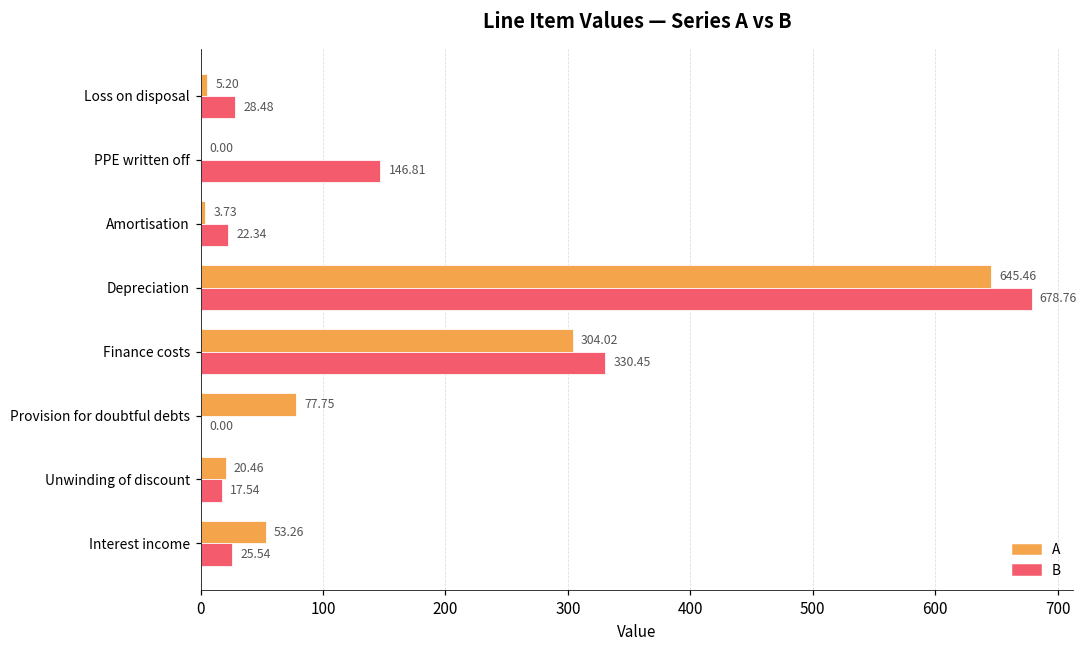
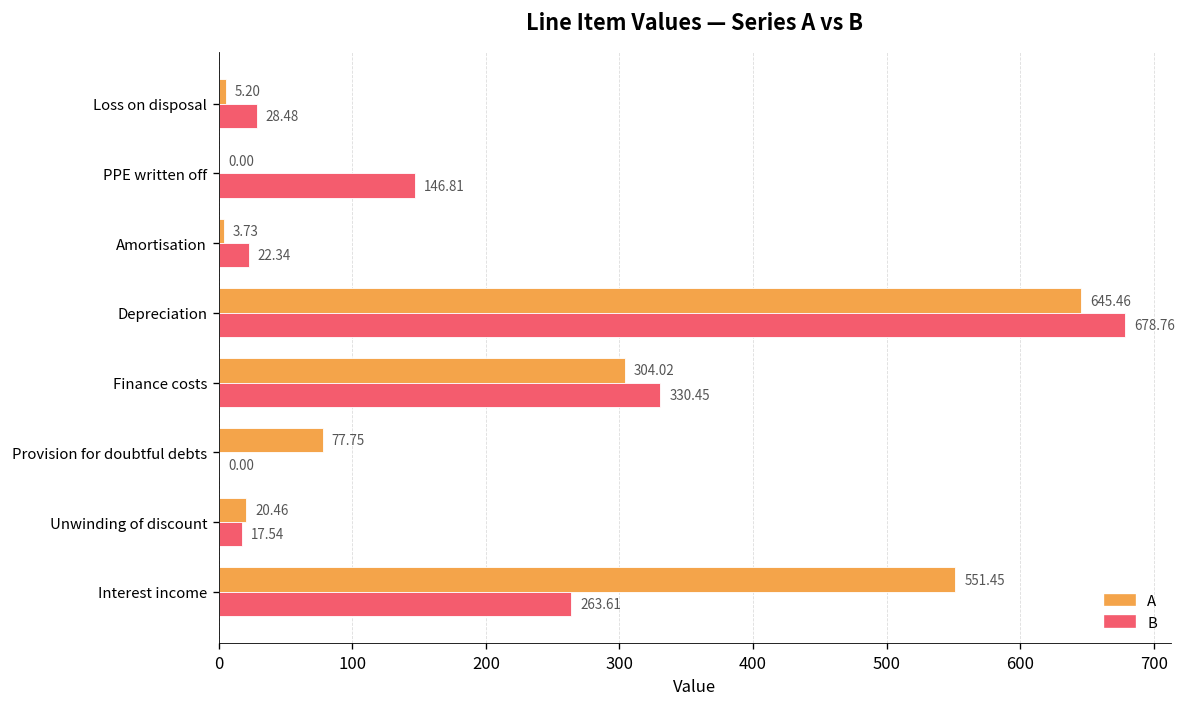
A, Interest income: 53.26 -> 551.45
B, Interest income: 25.54 -> 263.61
